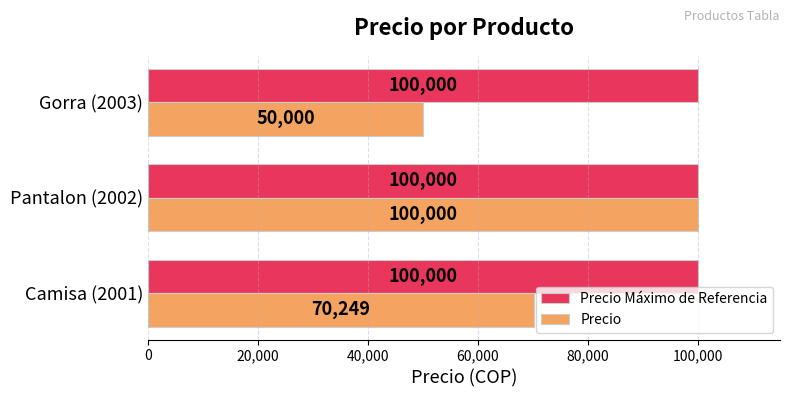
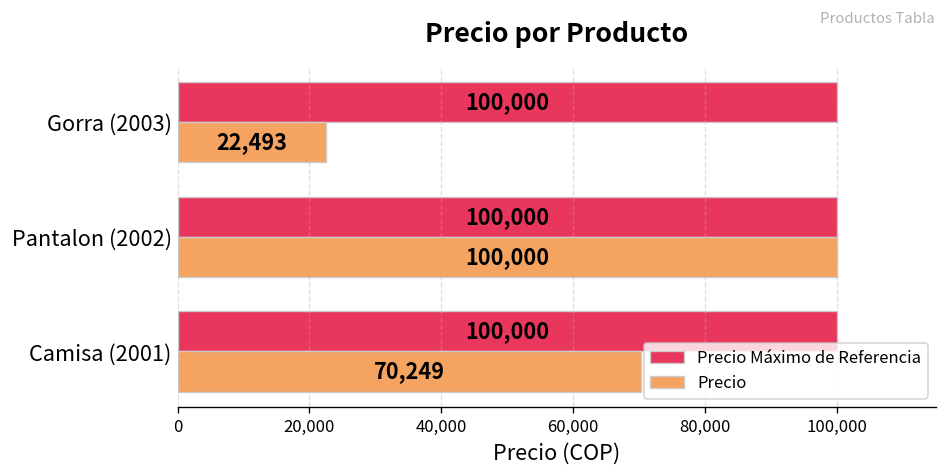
Precio, Gorra (2003): 50,000 -> 22,493
